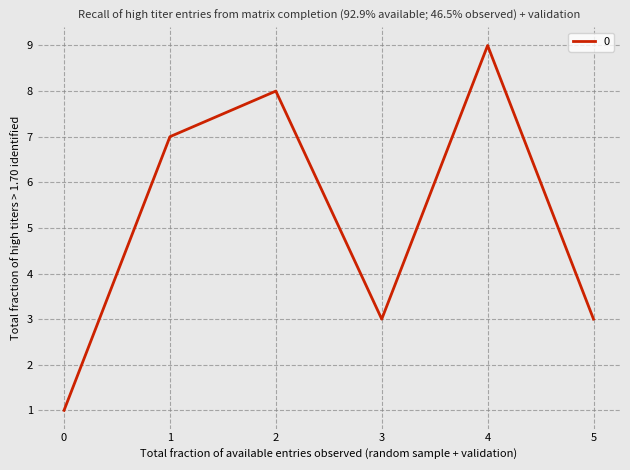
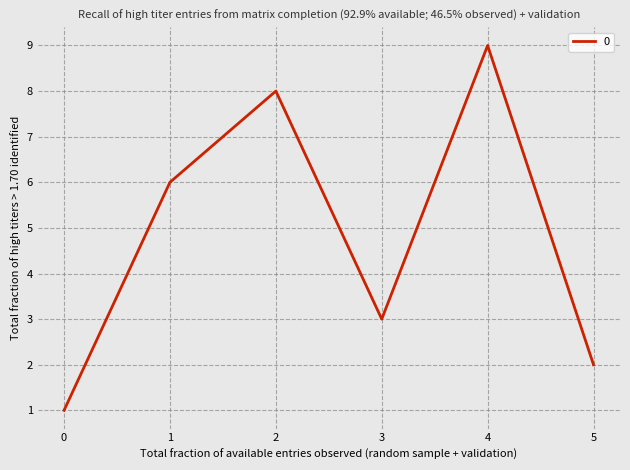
1: 7 -> 6
5: 3 -> 2
